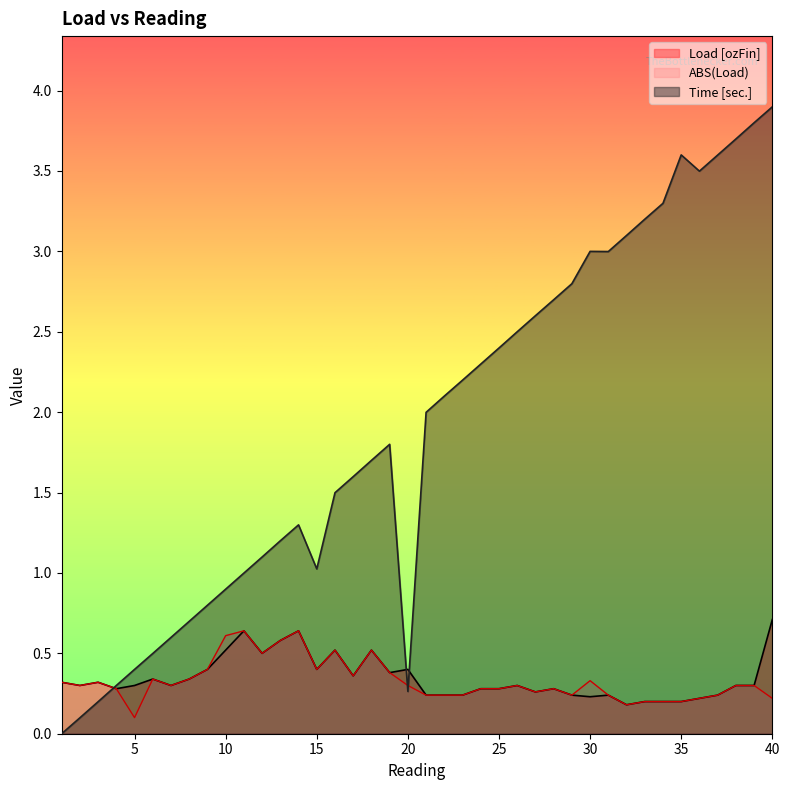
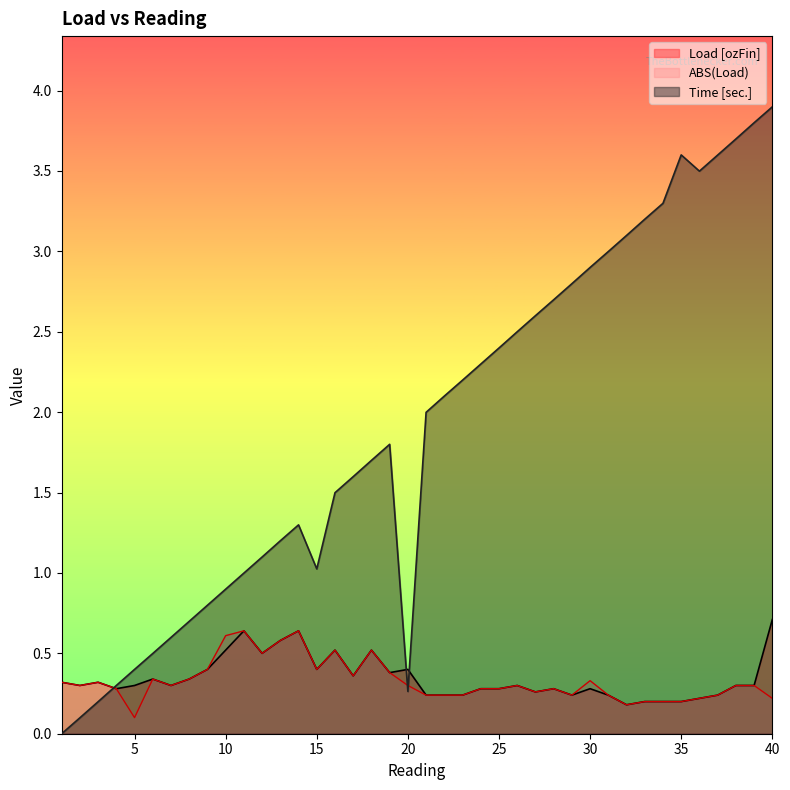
Load [ozFin], 30: 0.23 -> 0.28
Time [sec.], 30: 3.0 -> 2.9
